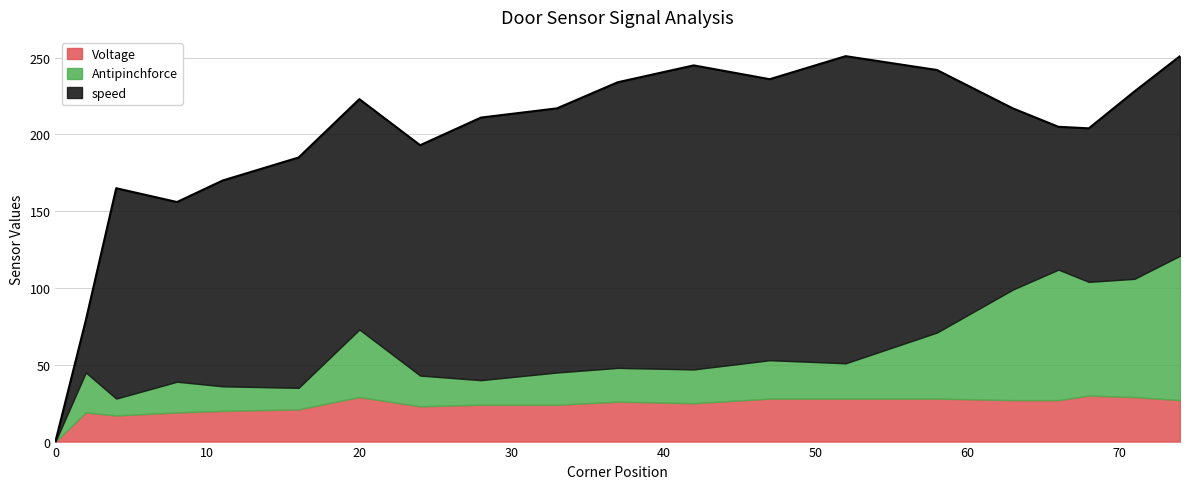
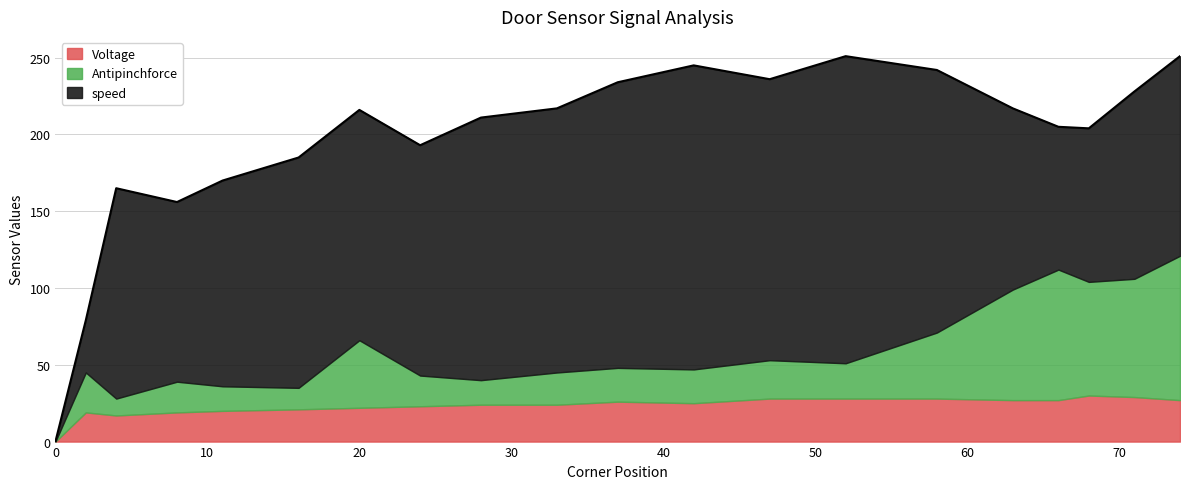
Voltage, 20: 29 -> 22
